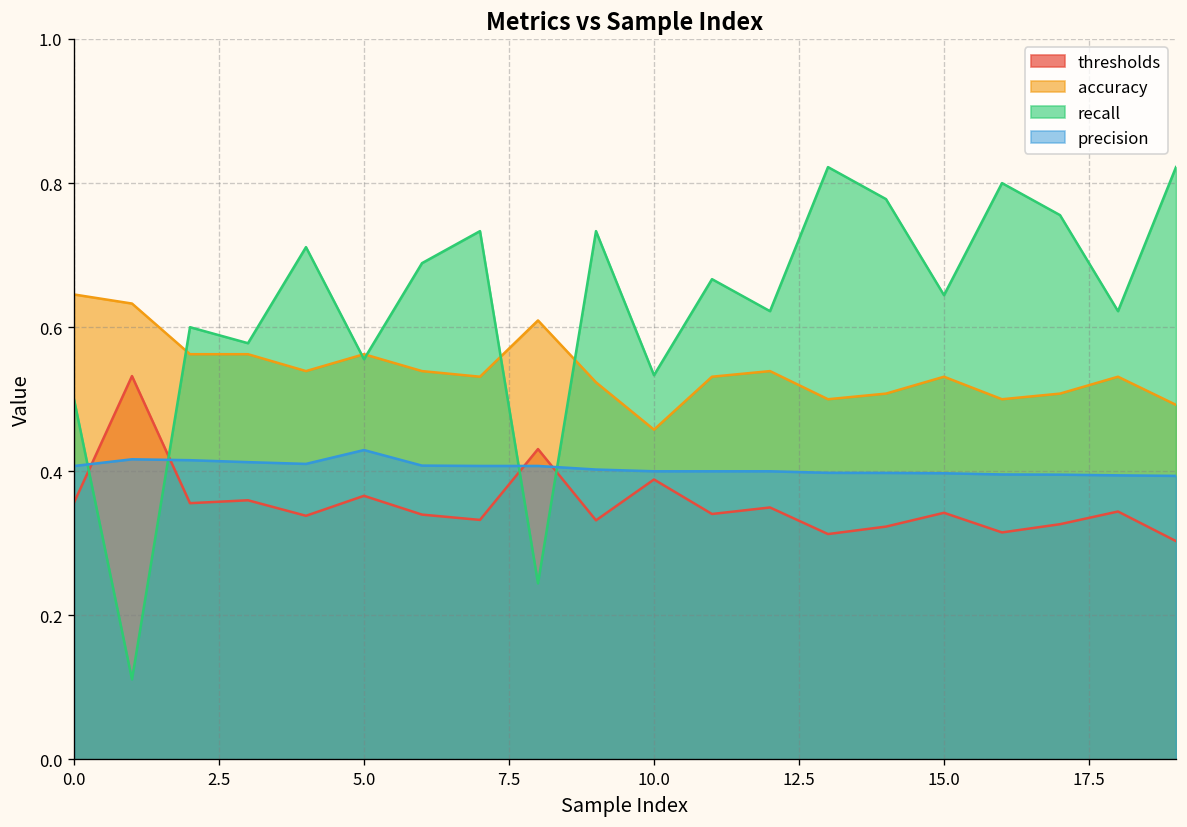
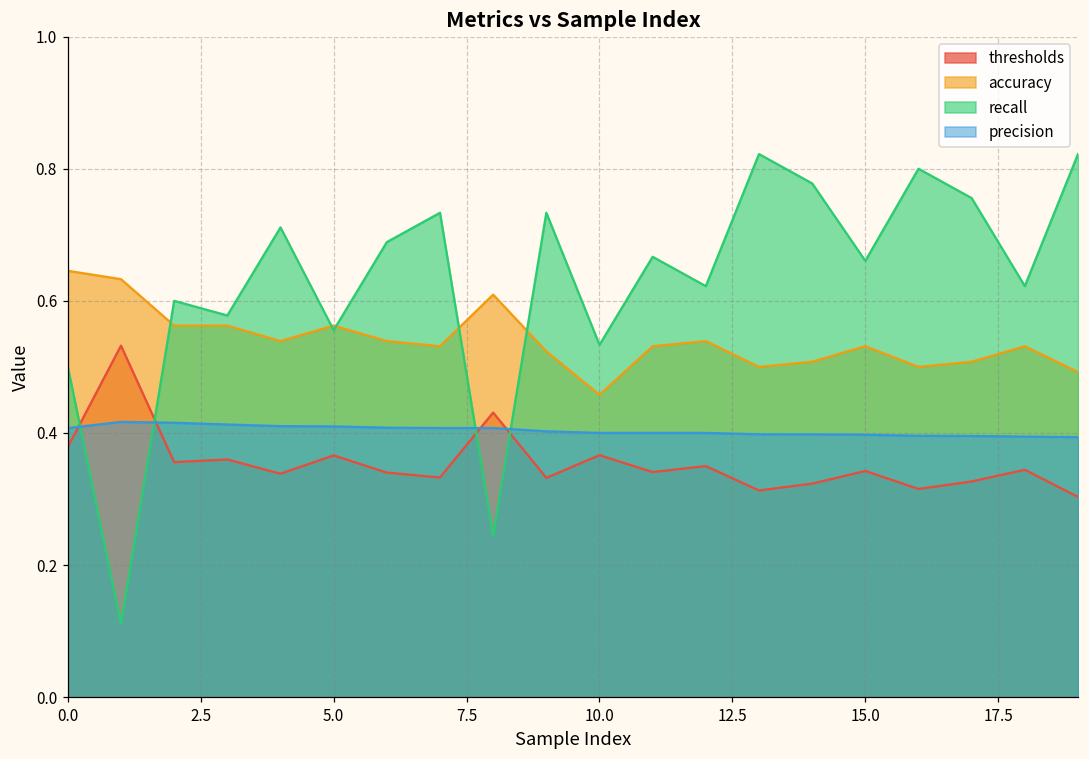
thresholds, 0.0: 0.36 -> 0.38
precision, 5.0: 0.43 -> 0.41
thresholds, 10.0: 0.39 -> 0.37
recall, 15.0: 0.64 -> 0.66
